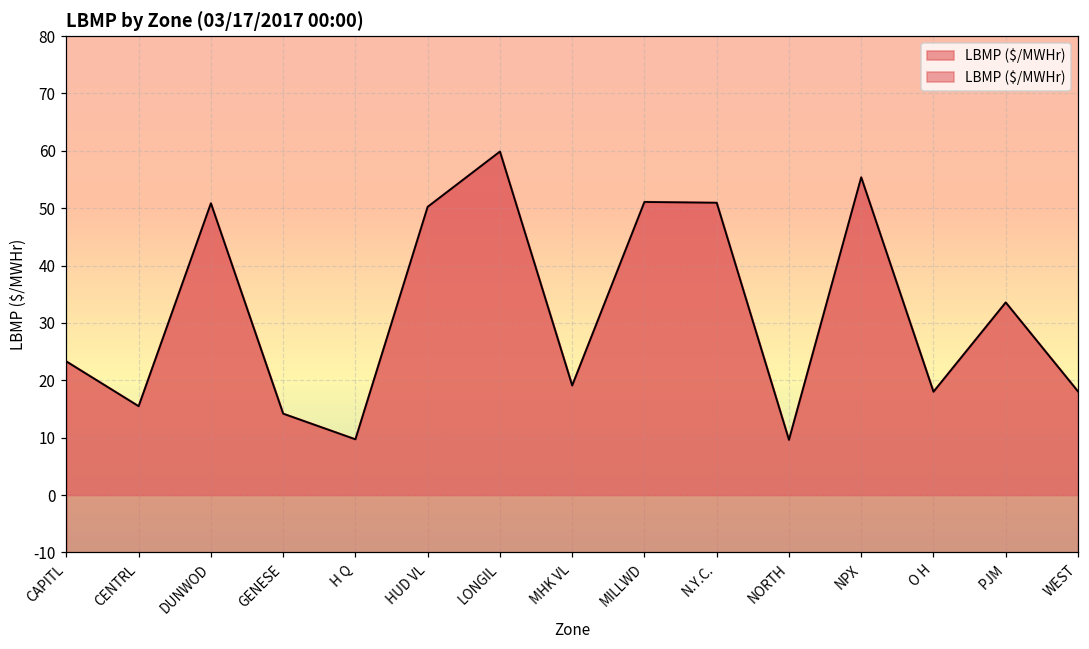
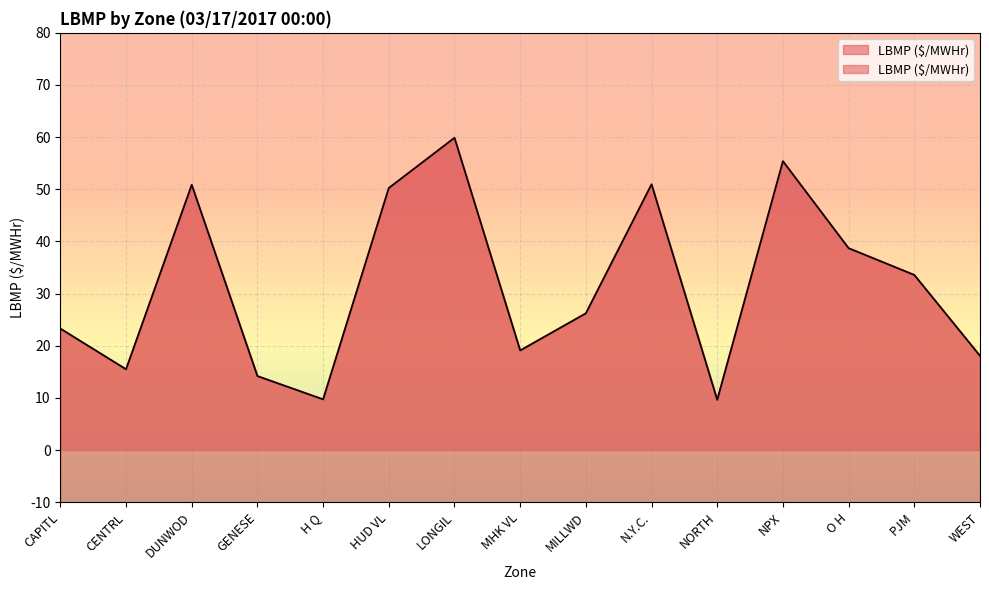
MILLWD: 51 -> 26
O H: 18 -> 39
